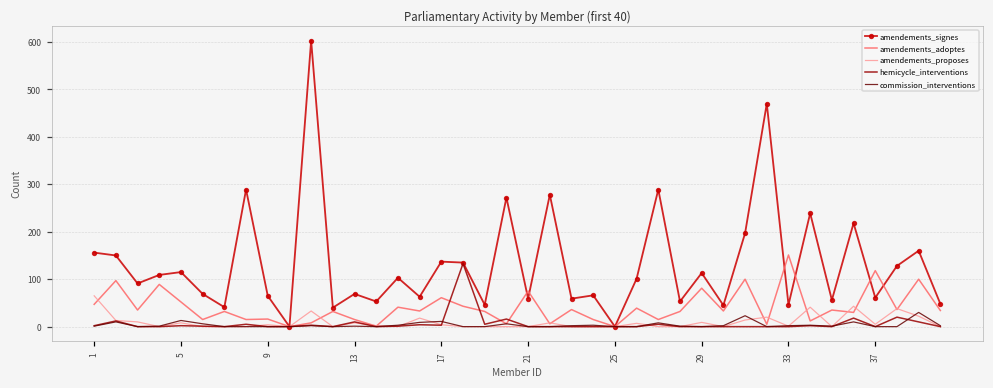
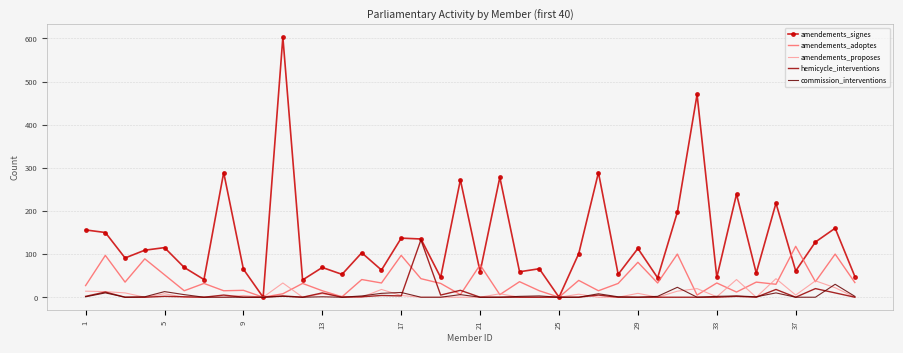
amendements_adoptes, 1: 50 -> 30
amendements_proposes, 1: 70 -> 10
amendements_adoptes, 17: 60 -> 100
amendements_adoptes, 33: 150 -> 30
